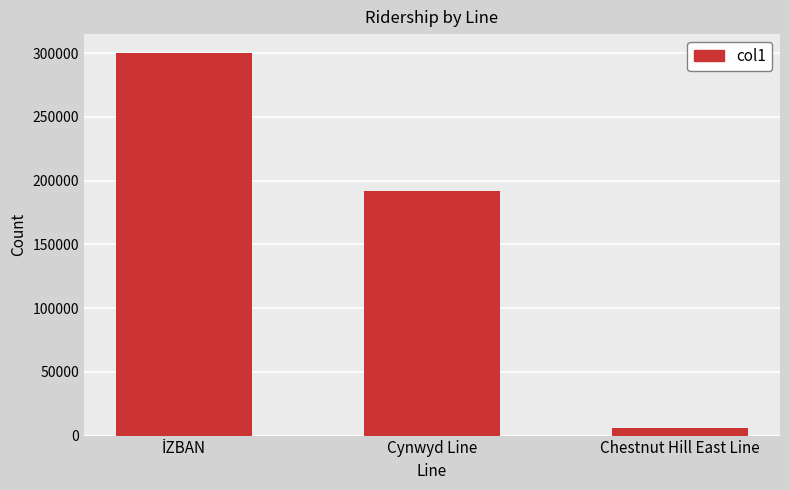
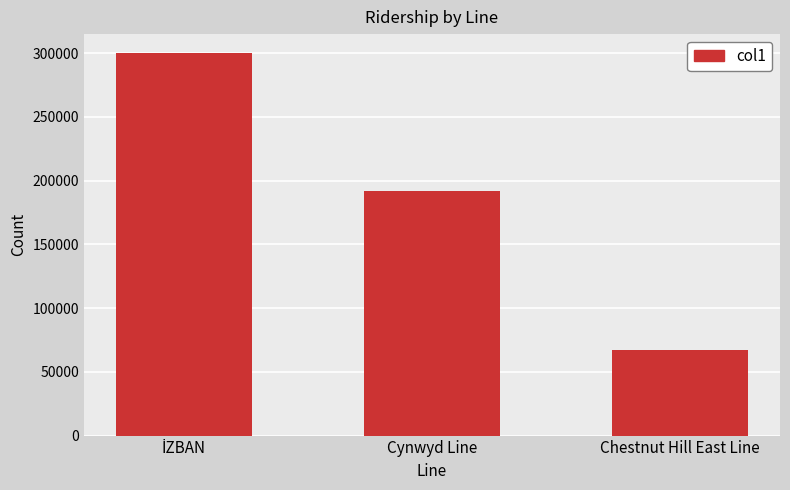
Chestnut Hill East Line: 6000 -> 67000
